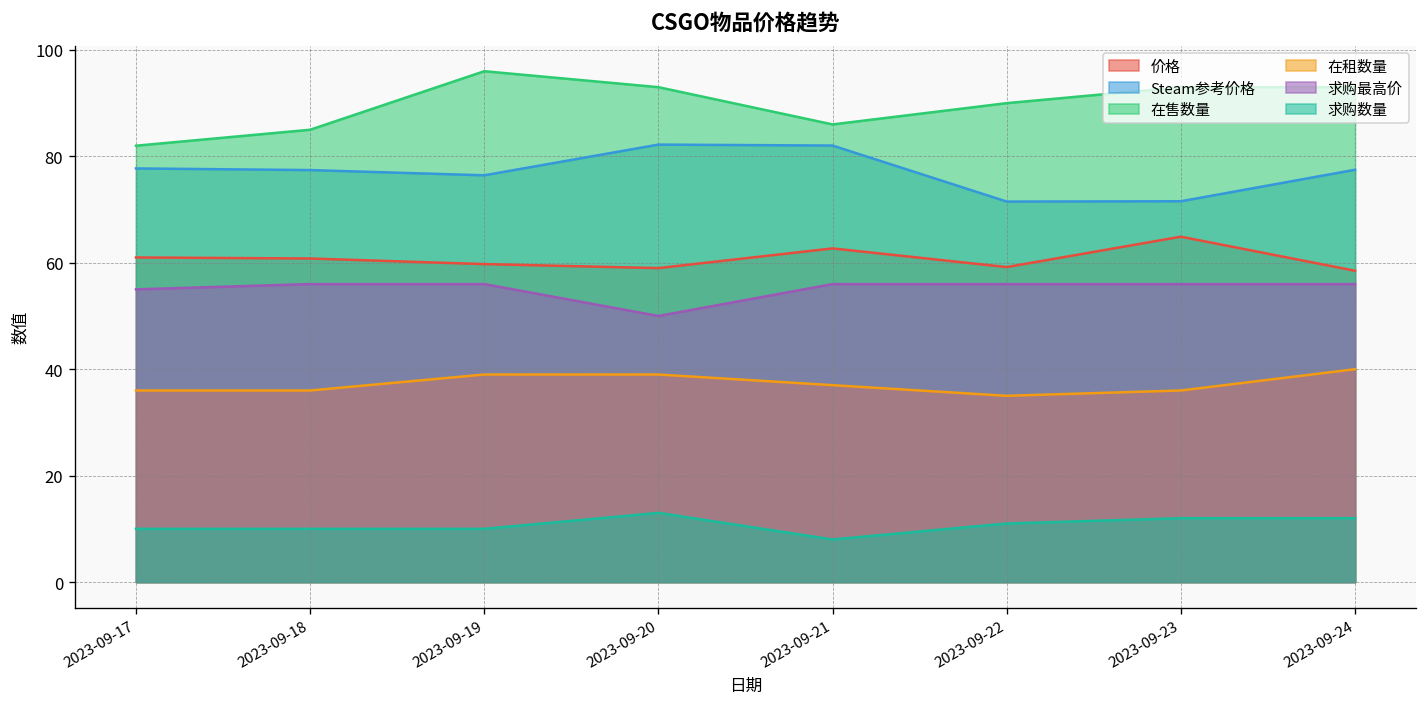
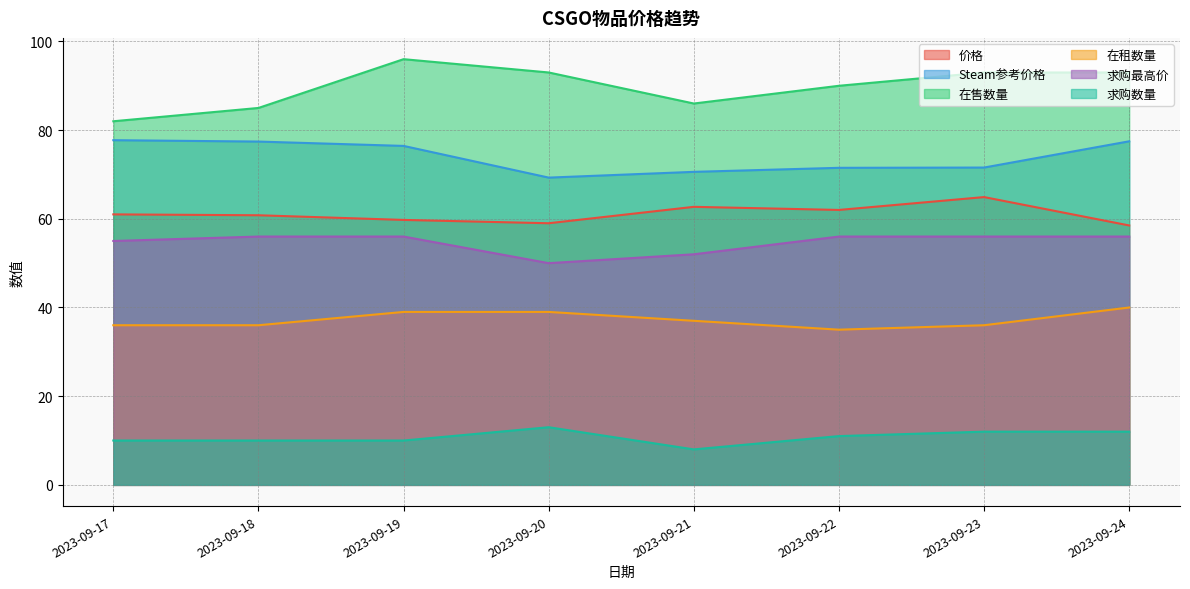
Steam参考价格, 2023-09-20: 82 -> 69
Steam参考价格, 2023-09-21: 82 -> 71
求购最高价, 2023-09-21: 56 -> 52
价格, 2023-09-22: 59 -> 62
